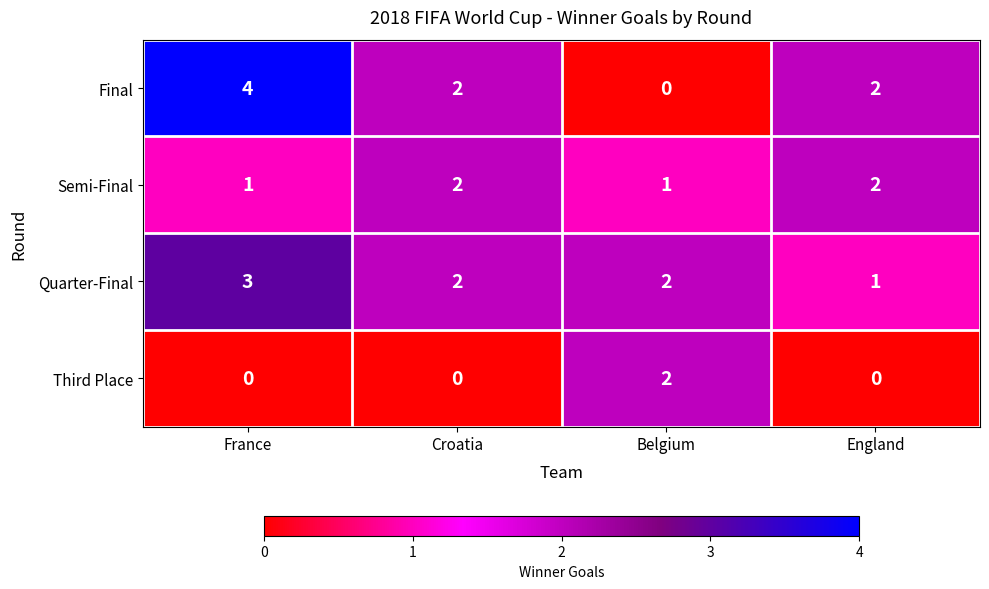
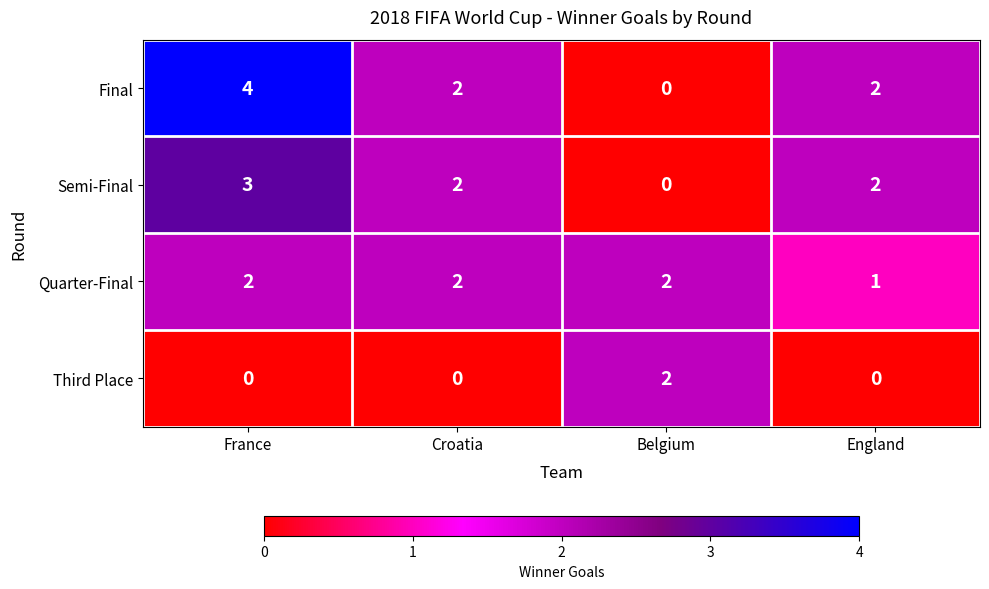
Semi-Final, France: 1 -> 3
Semi-Final, Belgium: 1 -> 0
Quarter-Final, France: 3 -> 2
